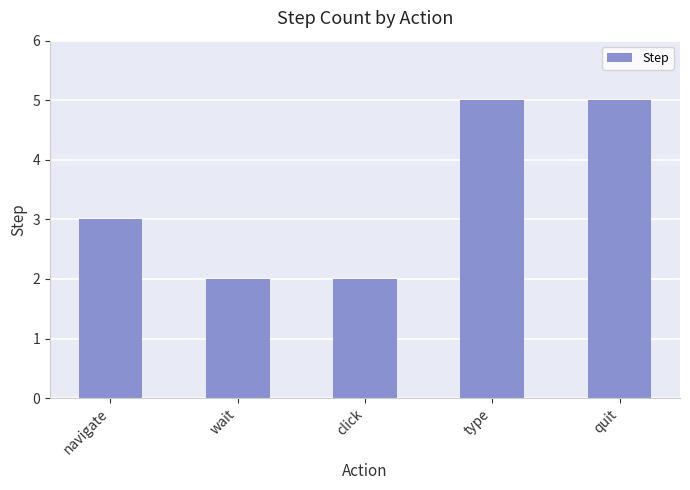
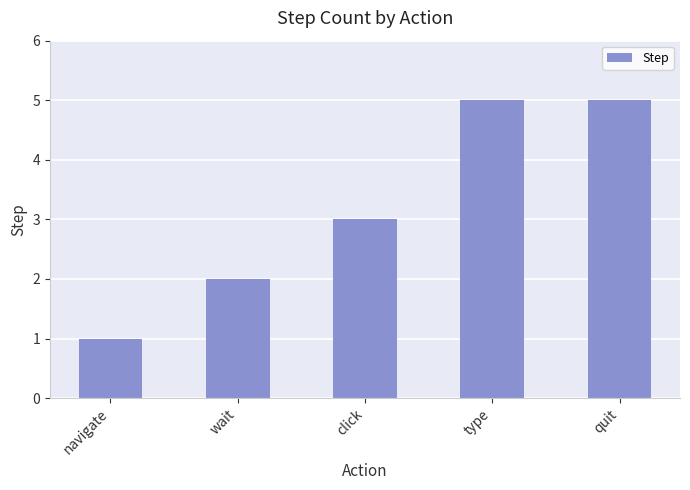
navigate: 3 -> 1
click: 2 -> 3
